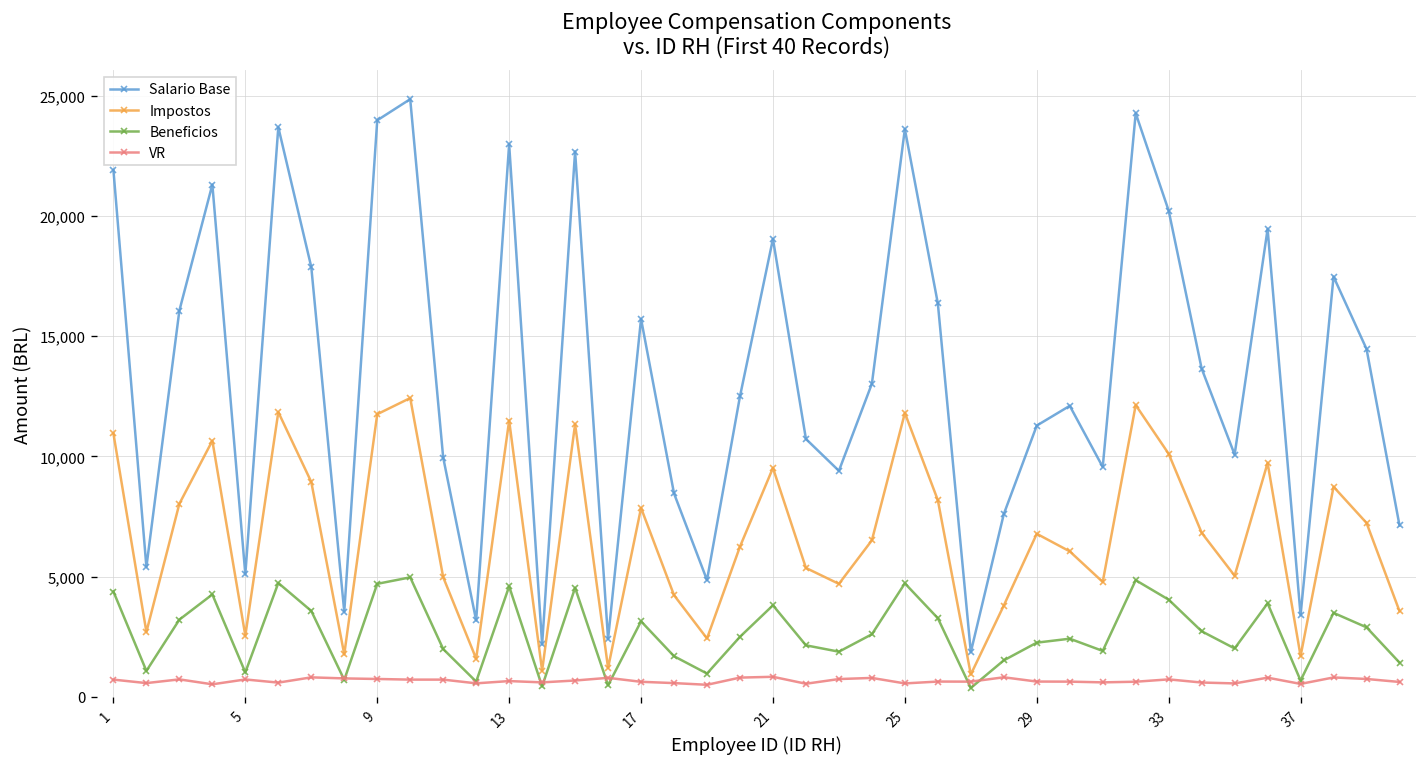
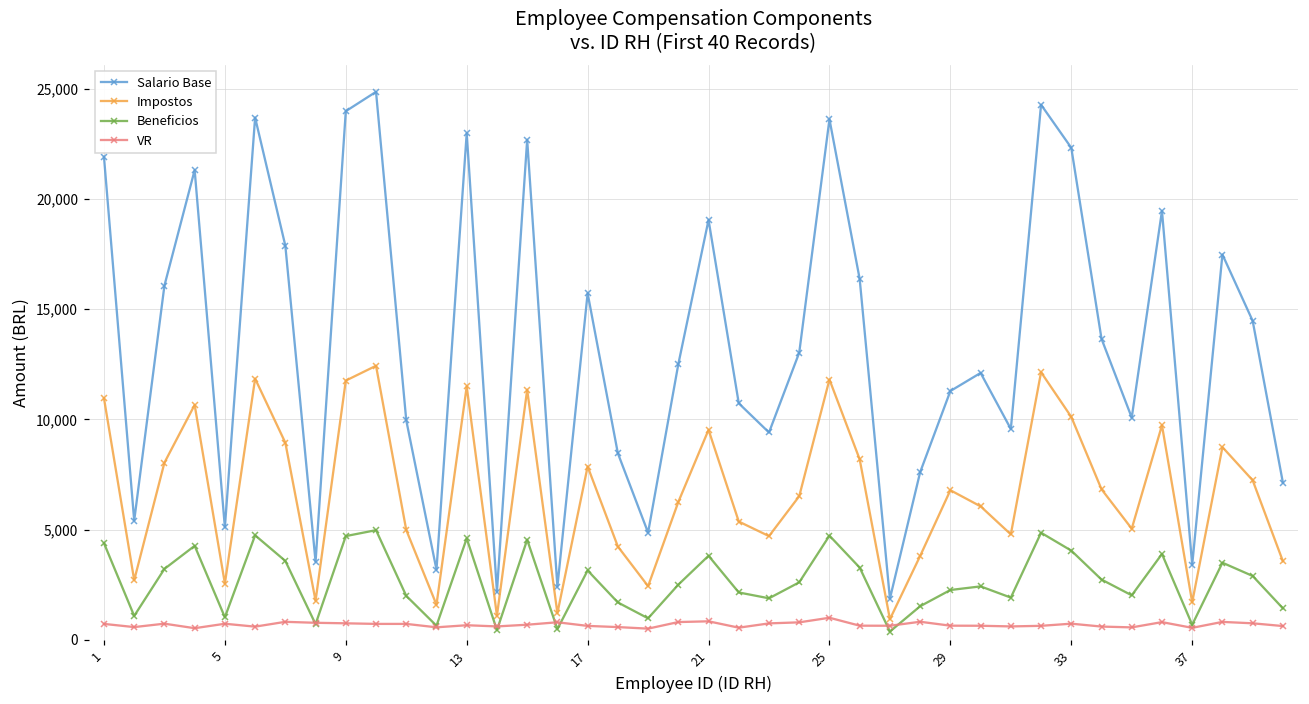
VR, 25: 600 -> 1,000
Salario Base, 33: 20,200 -> 22,300
